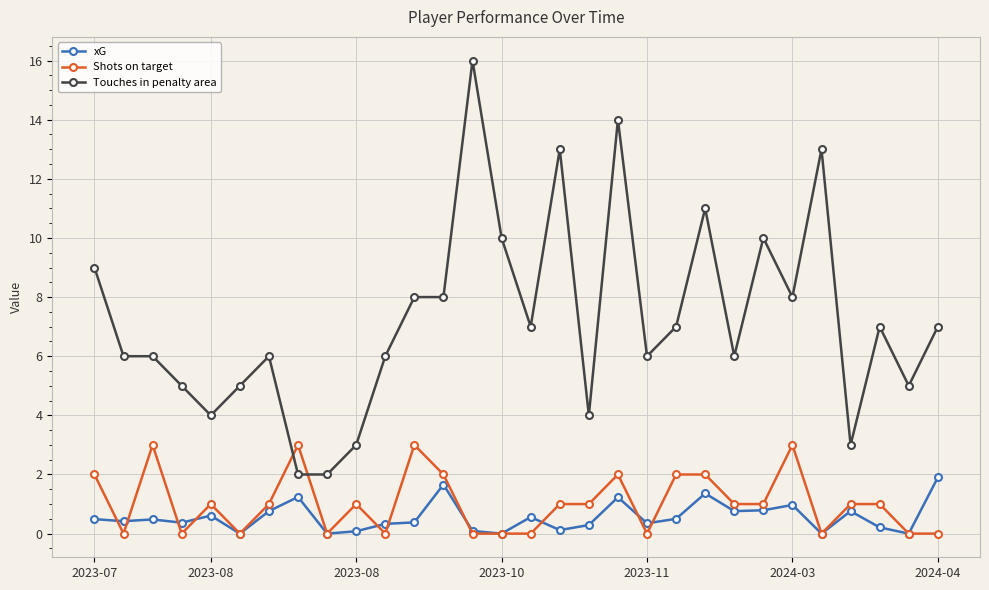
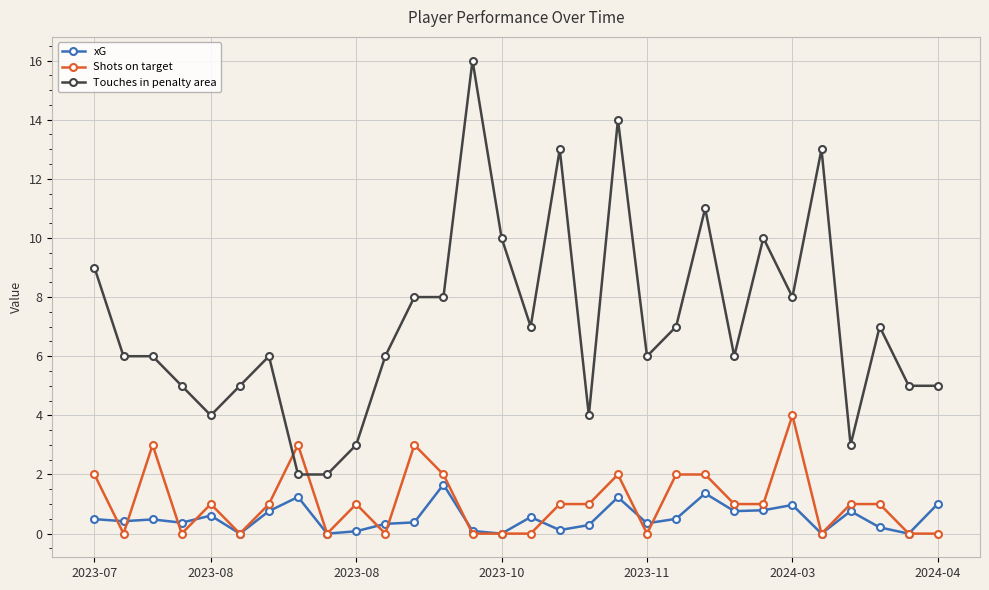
Shots on target, 2024-03: 3 -> 4
xG, 2024-04: 1.9 -> 1.0
Touches in penalty area, 2024-04: 7 -> 5
